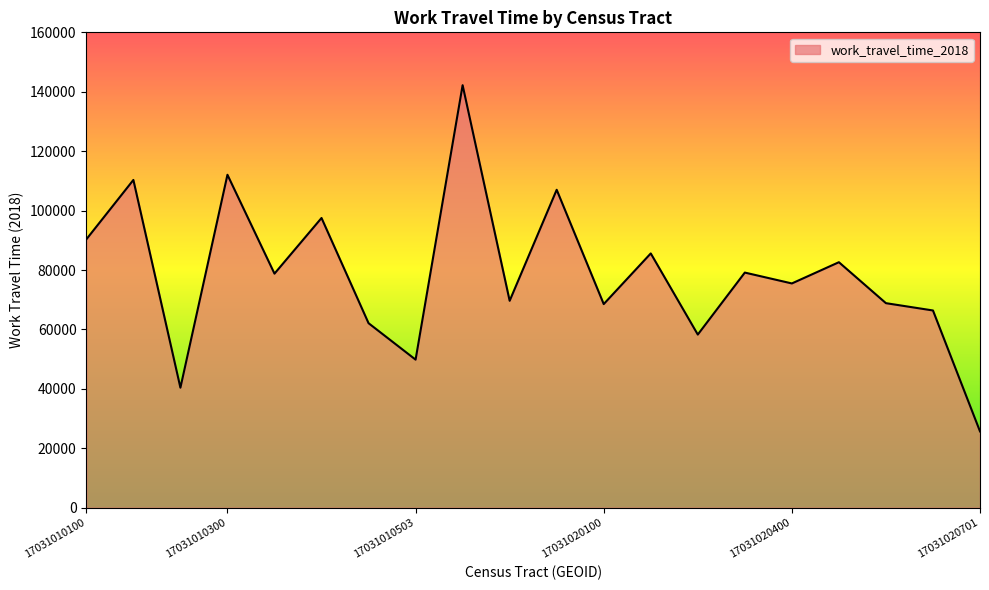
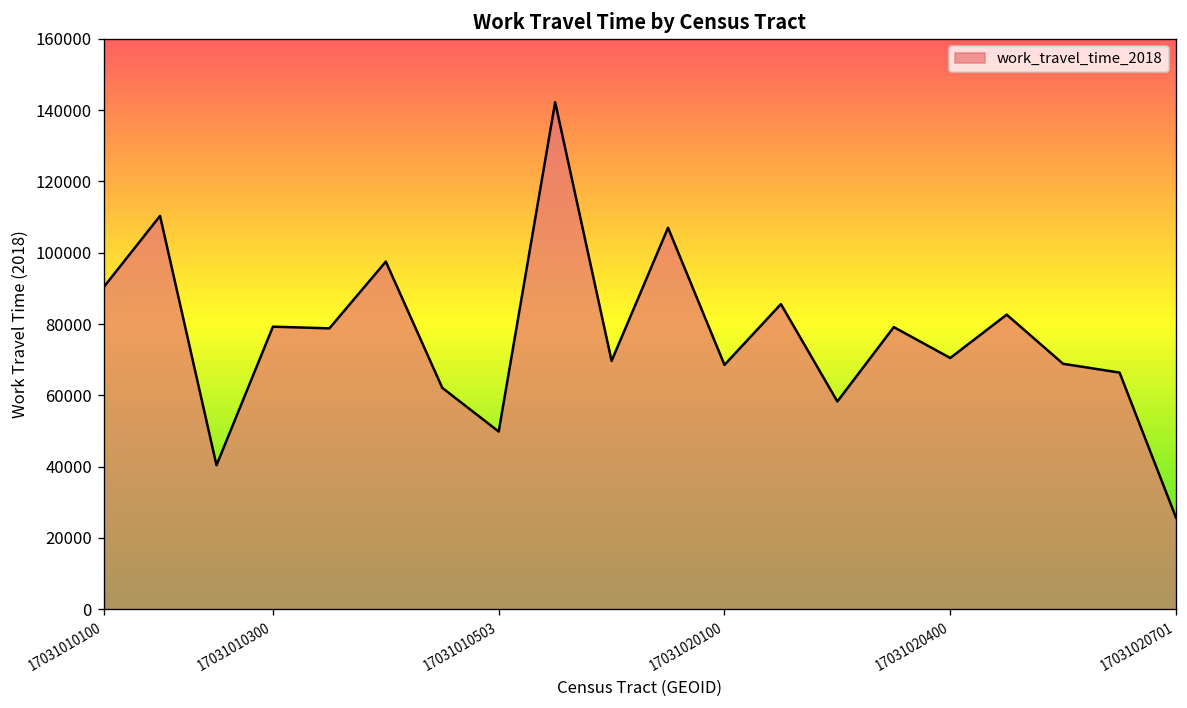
17031010300: 112000 -> 79000
17031020400: 75000 -> 70000
